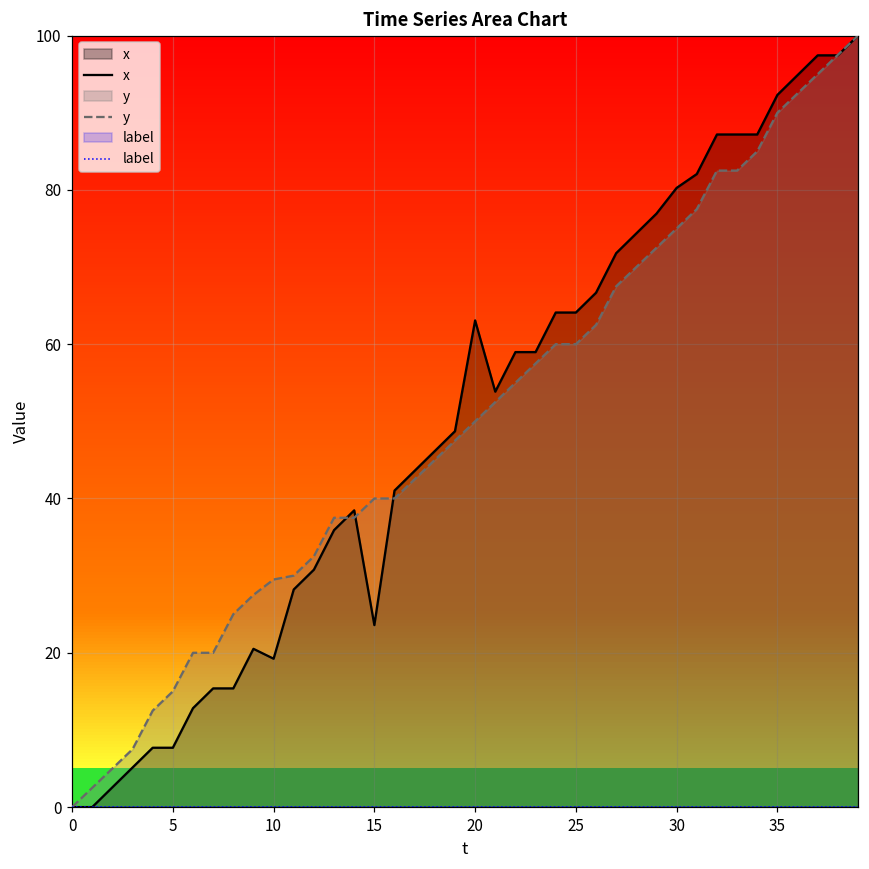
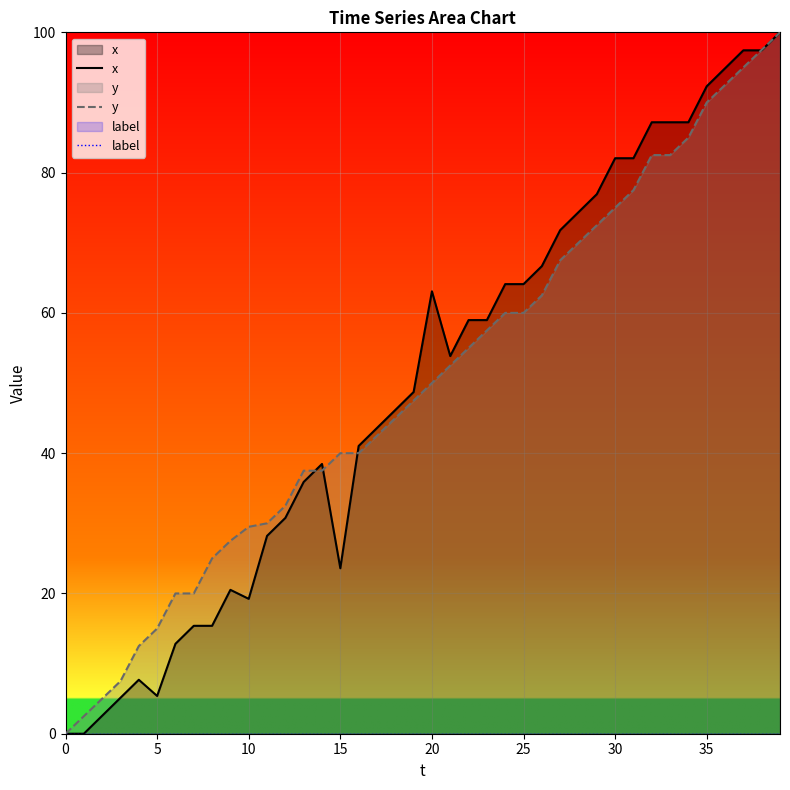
x, 5: 8 -> 5
x, 30: 80 -> 82
